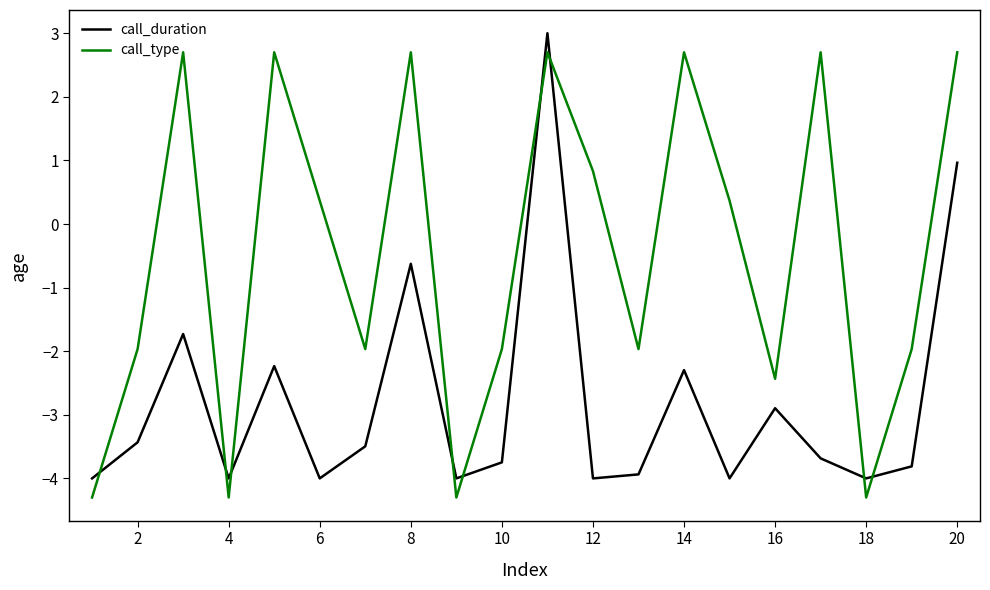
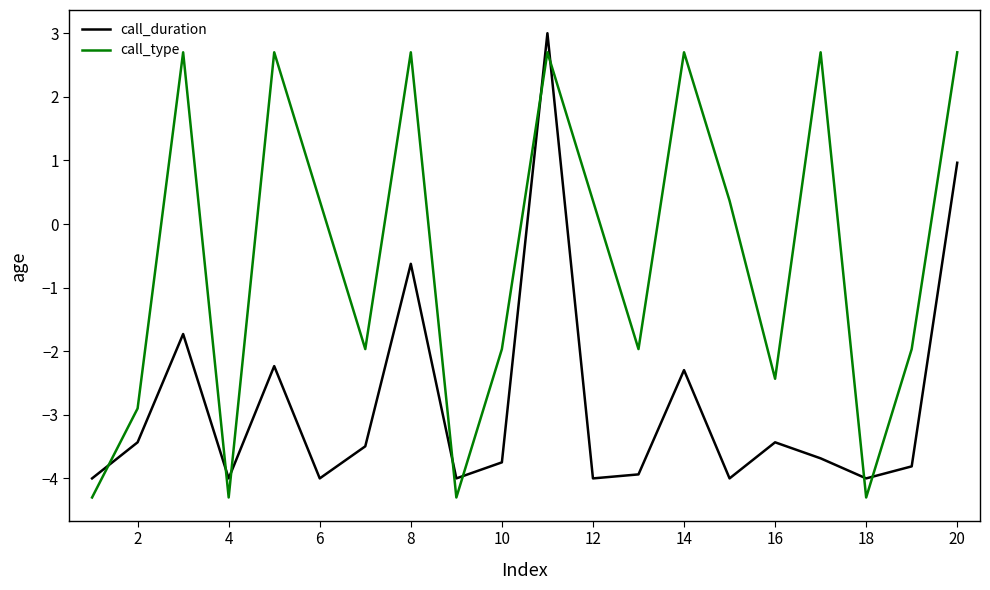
call_type, 2: -2.0 -> -2.9
call_type, 12: 0.8 -> 0.4
call_duration, 16: -2.9 -> -3.4
